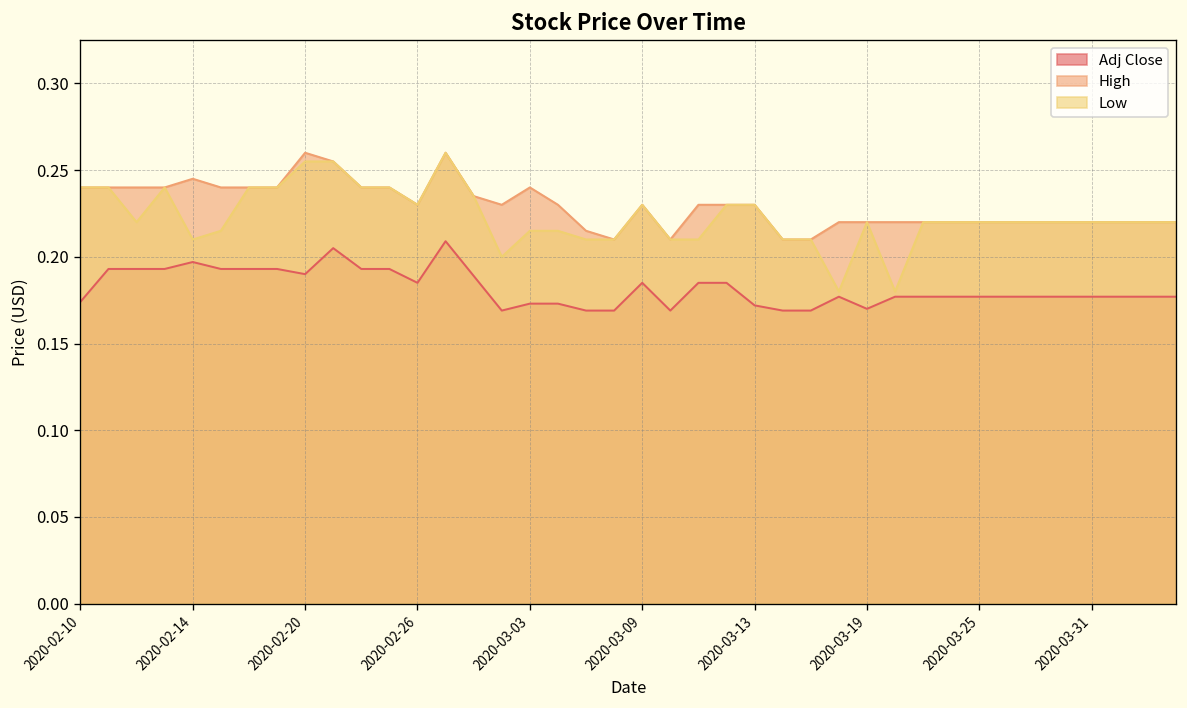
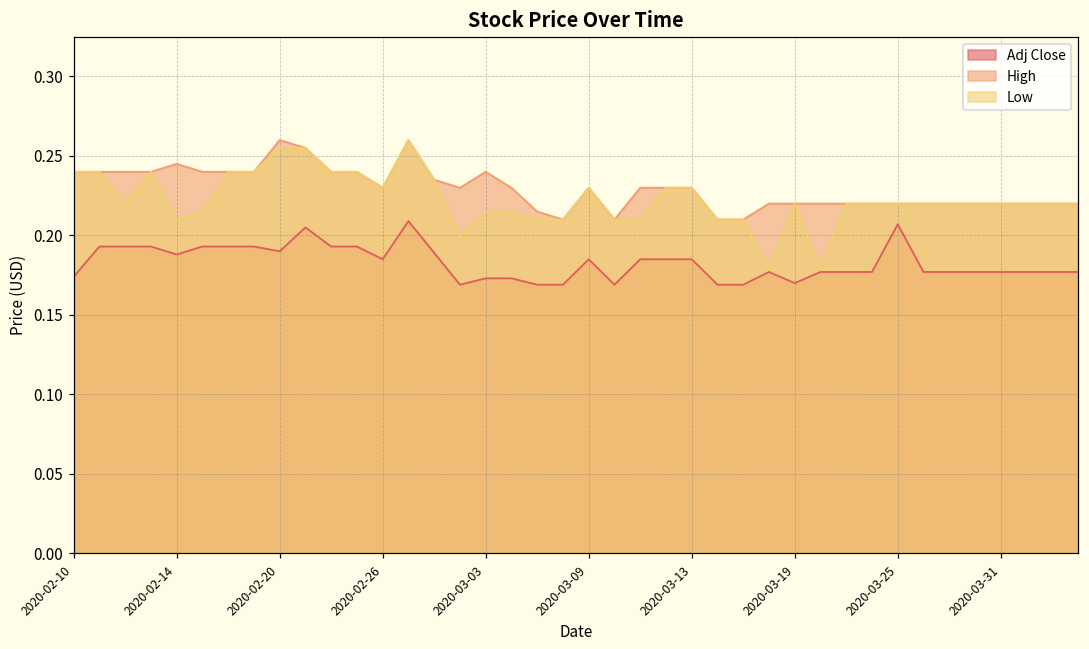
Adj Close, 2020-02-14: 0.197 -> 0.188
Adj Close, 2020-03-13: 0.172 -> 0.185
Adj Close, 2020-03-25: 0.177 -> 0.207
